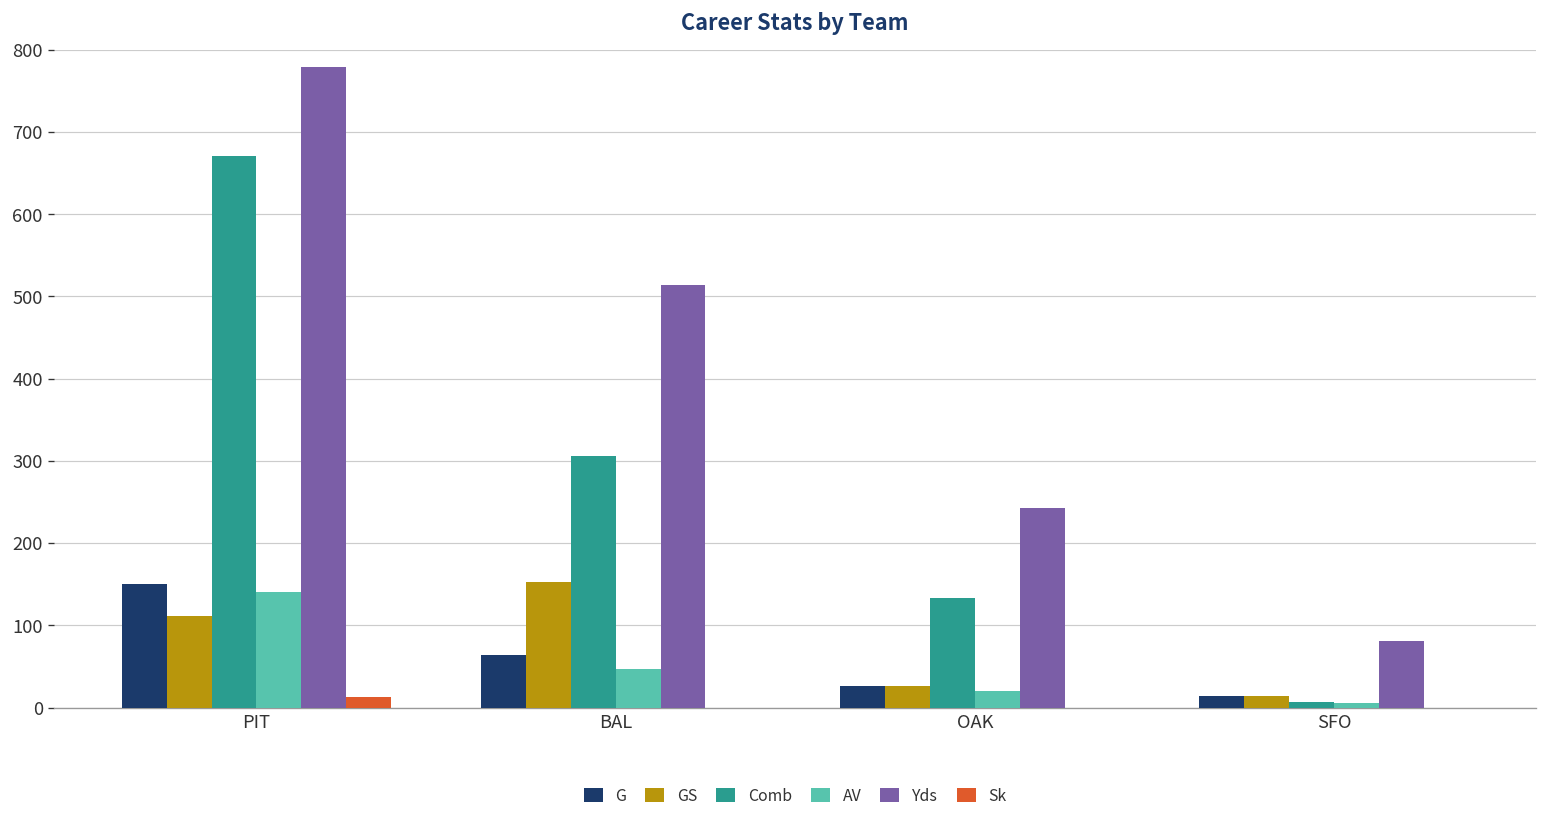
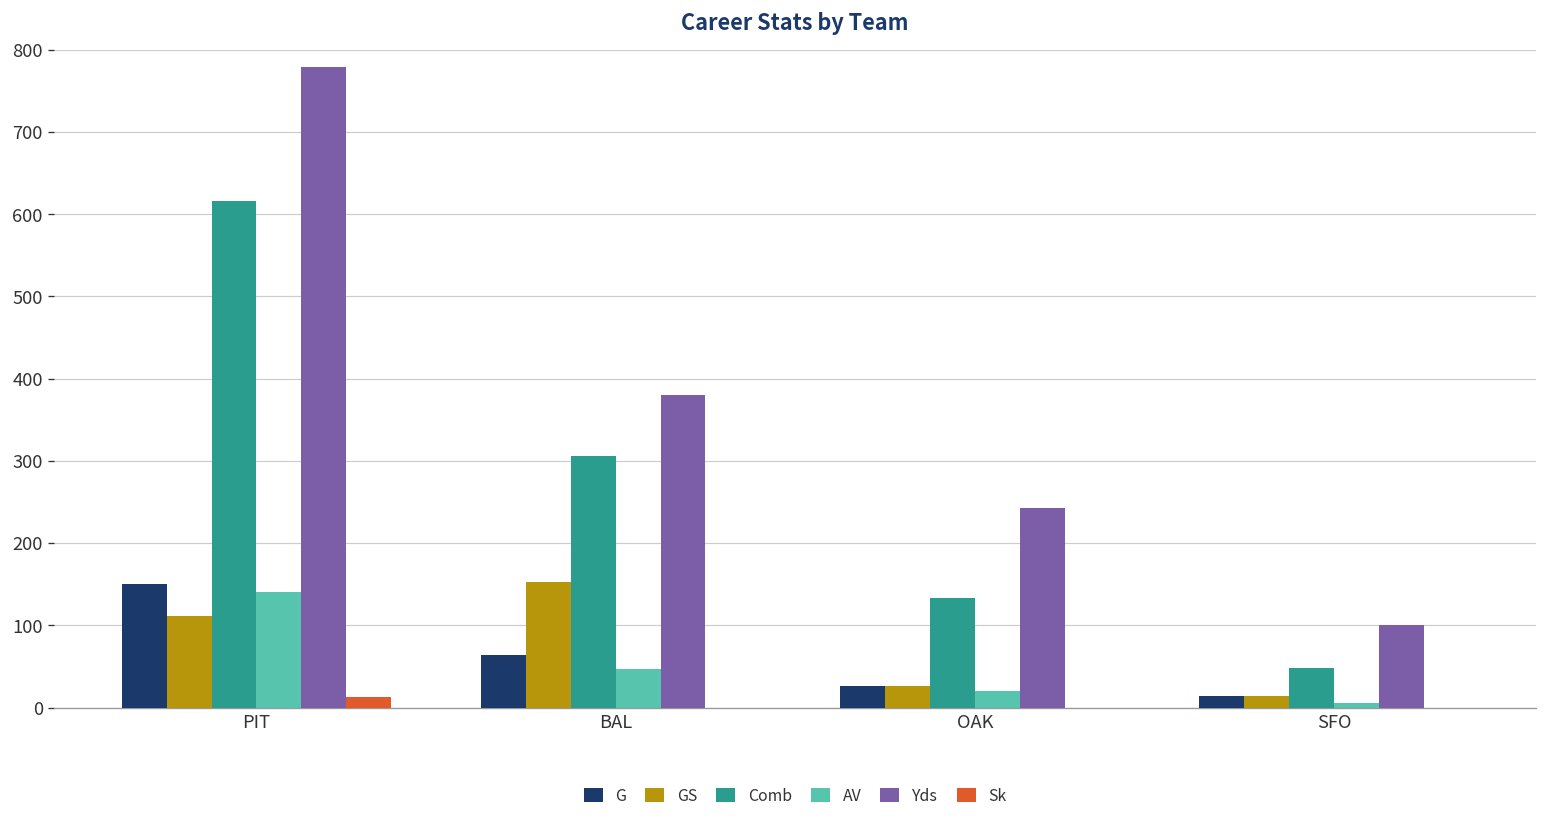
Comb, PIT: 670 -> 620
Yds, BAL: 510 -> 380
Comb, SFO: 10 -> 50
Yds, SFO: 80 -> 100
